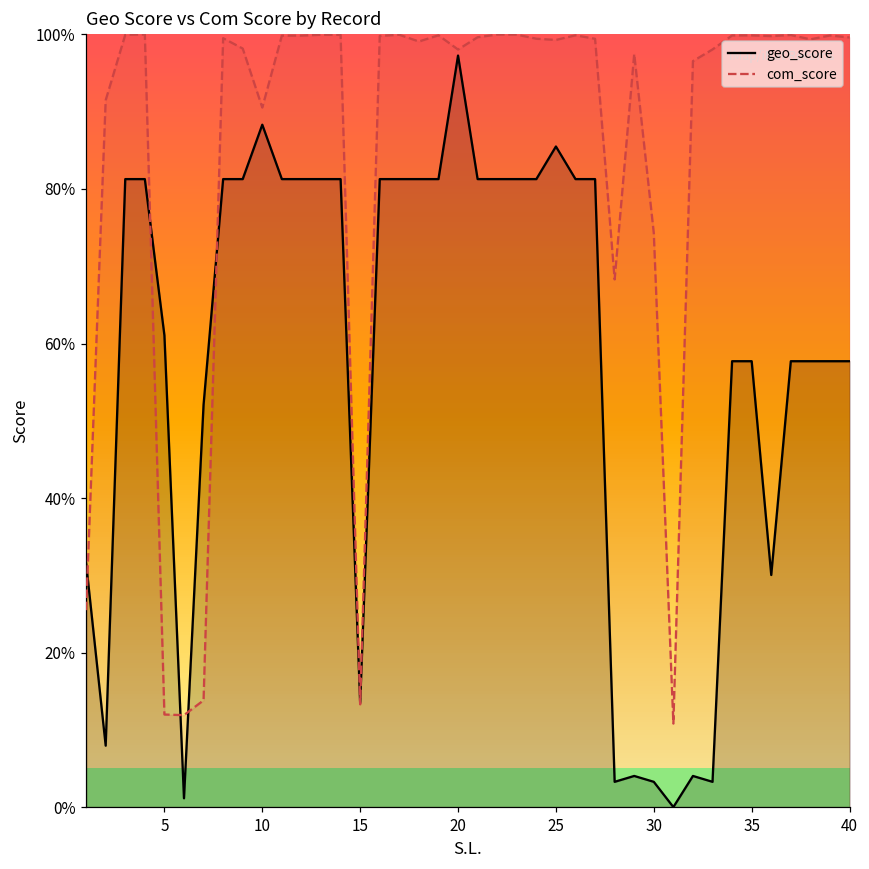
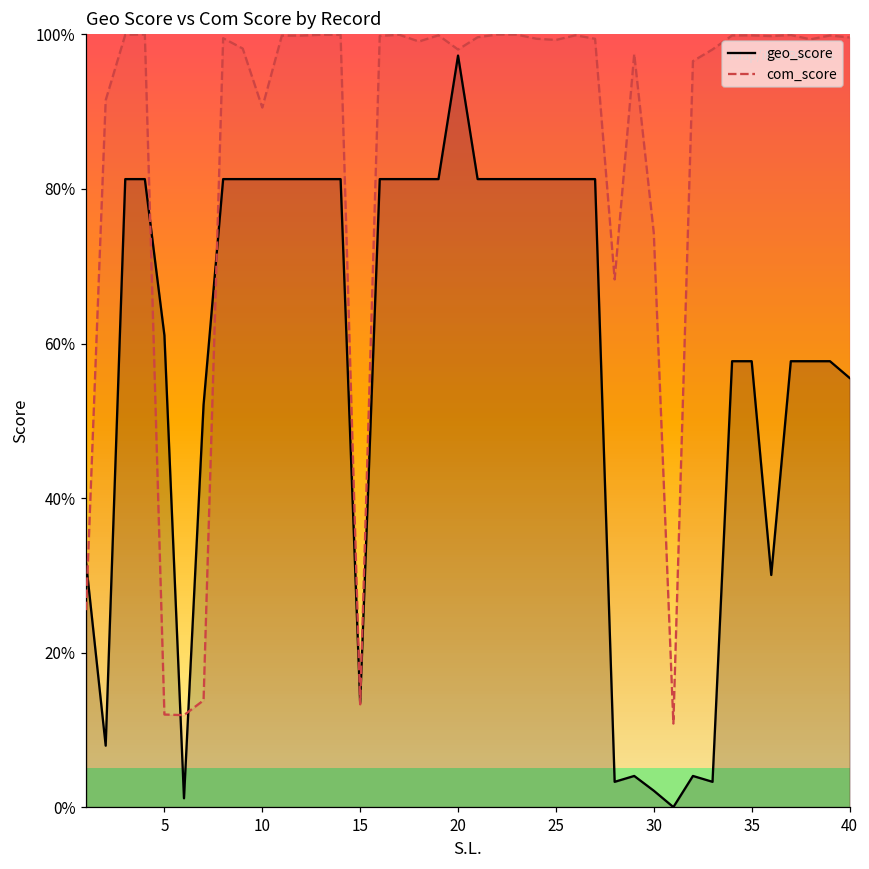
geo_score, 10: 88% -> 81%
geo_score, 25: 86% -> 81%
geo_score, 30: 3% -> 2%
geo_score, 40: 58% -> 56%
